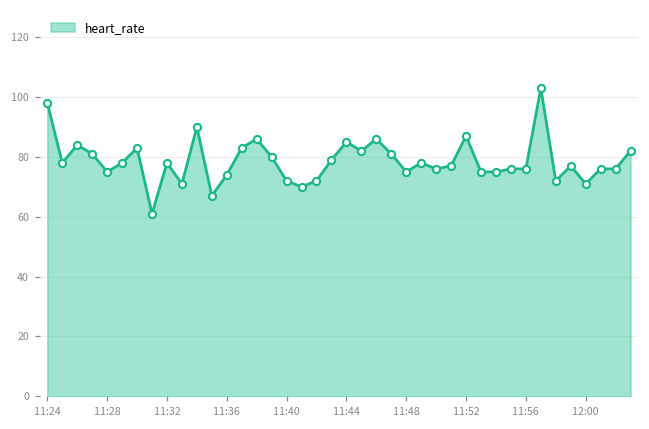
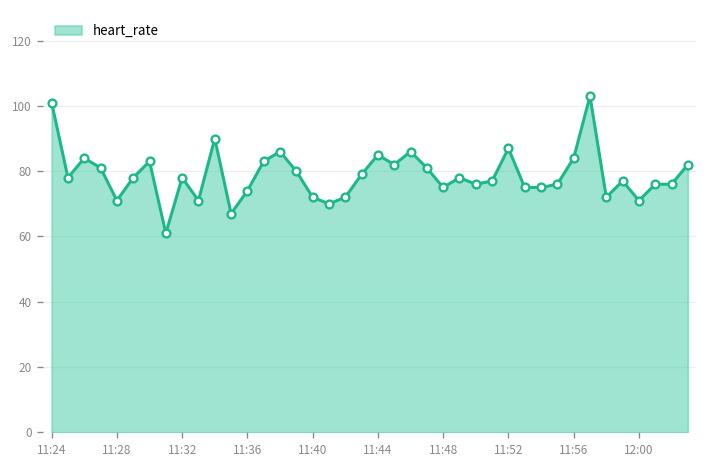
11:24: 98 -> 101
11:28: 75 -> 71
11:56: 76 -> 84
